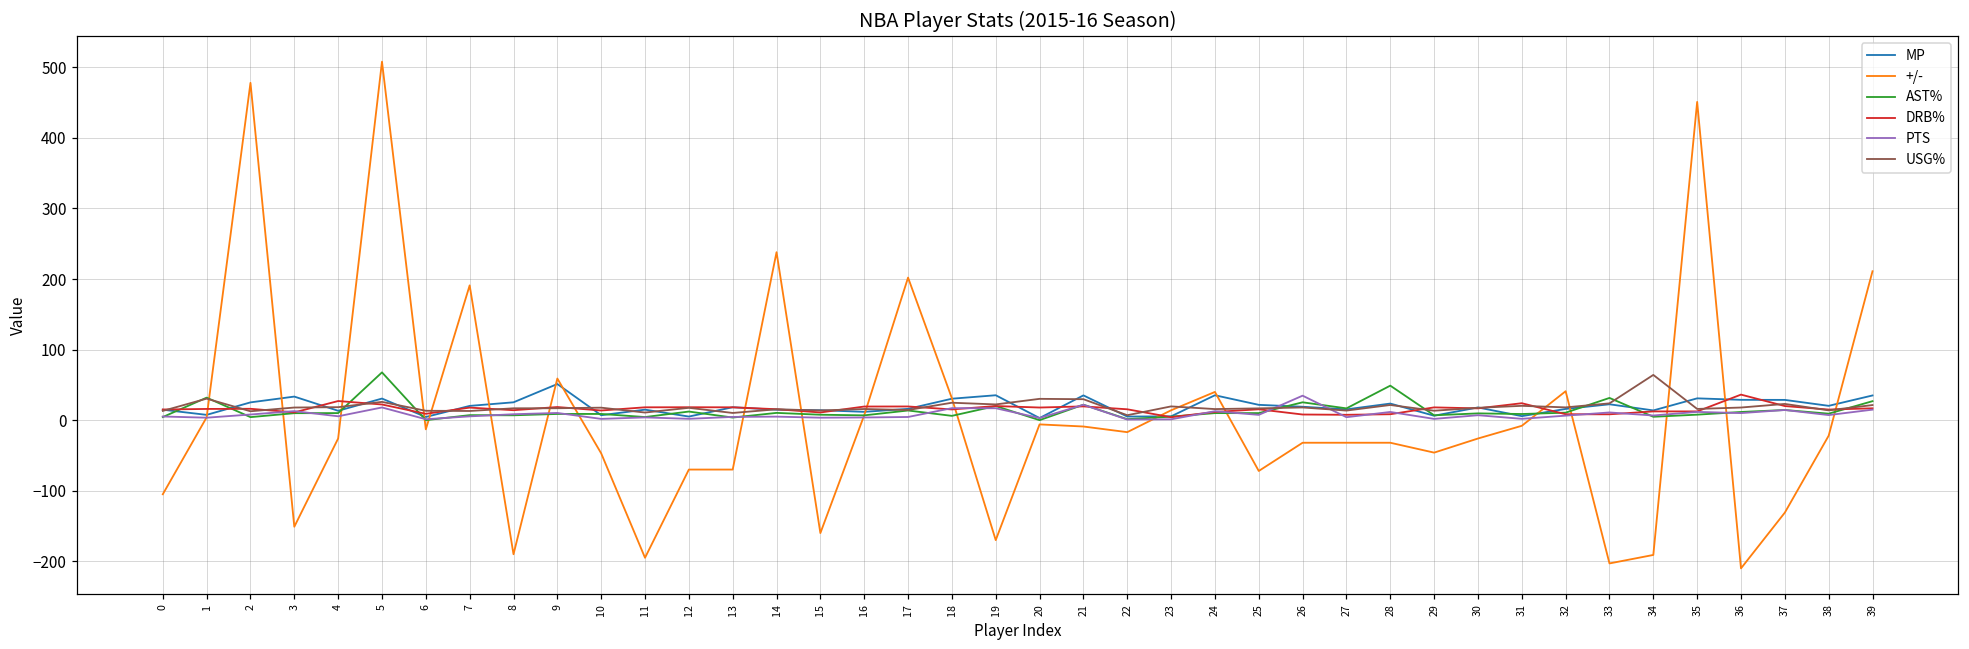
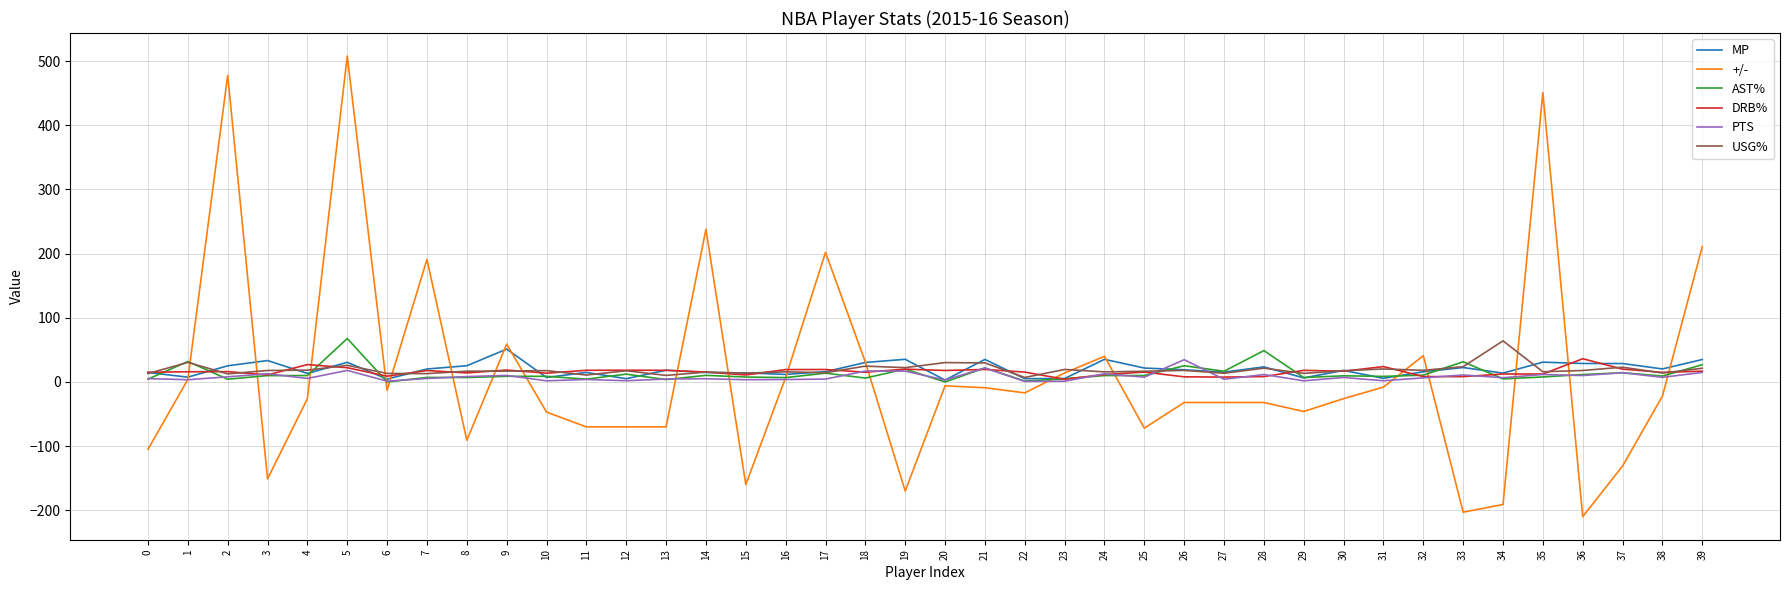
+/-, 8: -190 -> -90
+/-, 11: -200 -> -70
